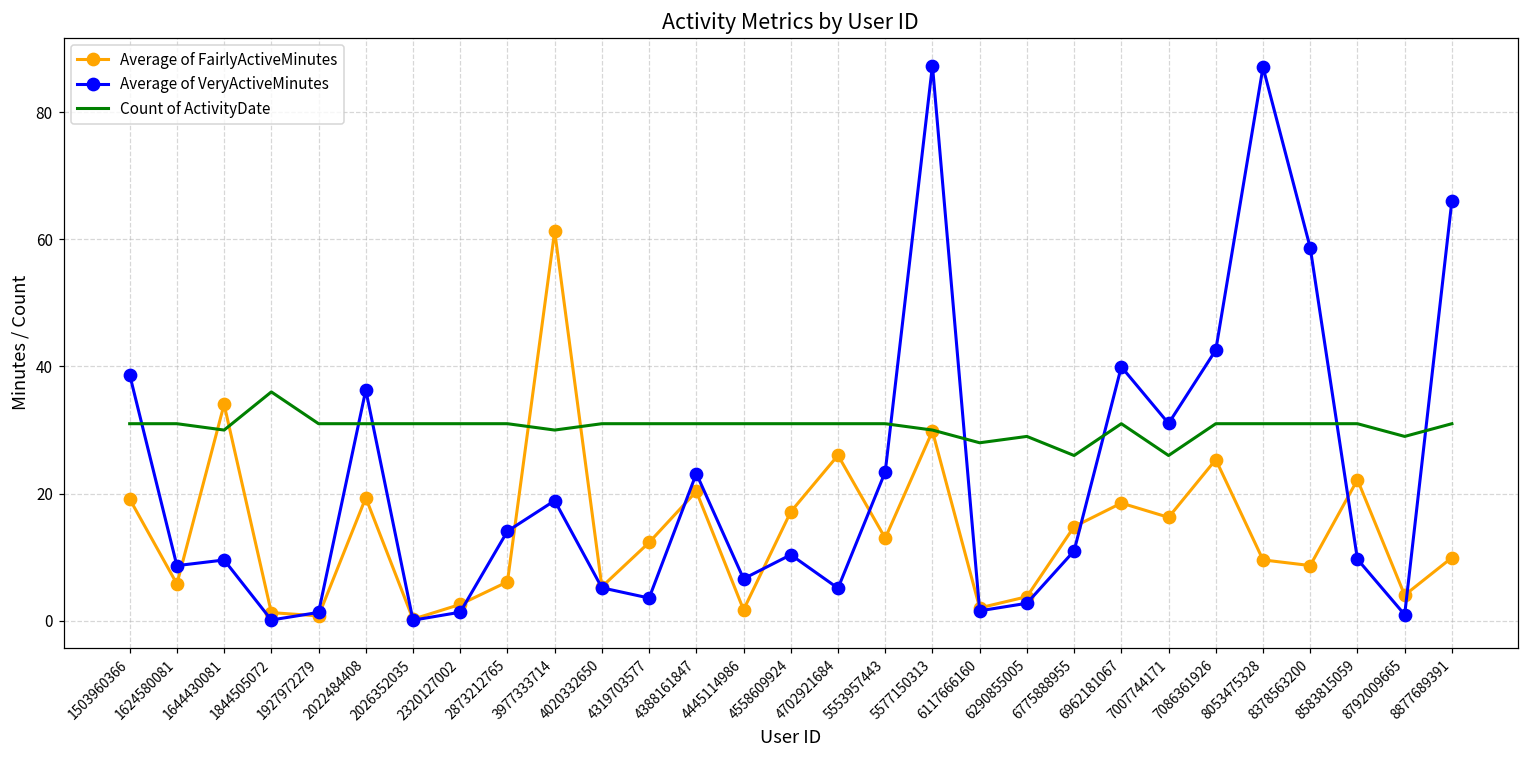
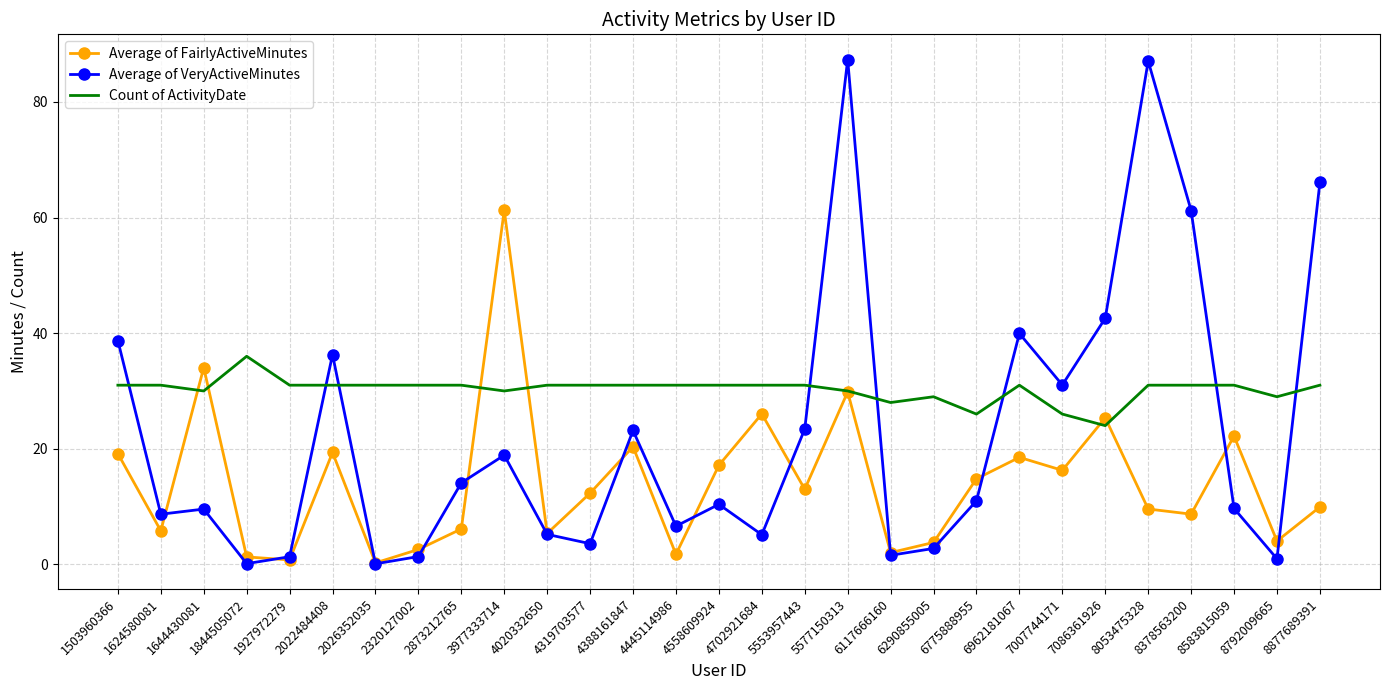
Count of ActivityDate, 7086361926: 31 -> 24
Average of VeryActiveMinutes, 8378563200: 59 -> 61
